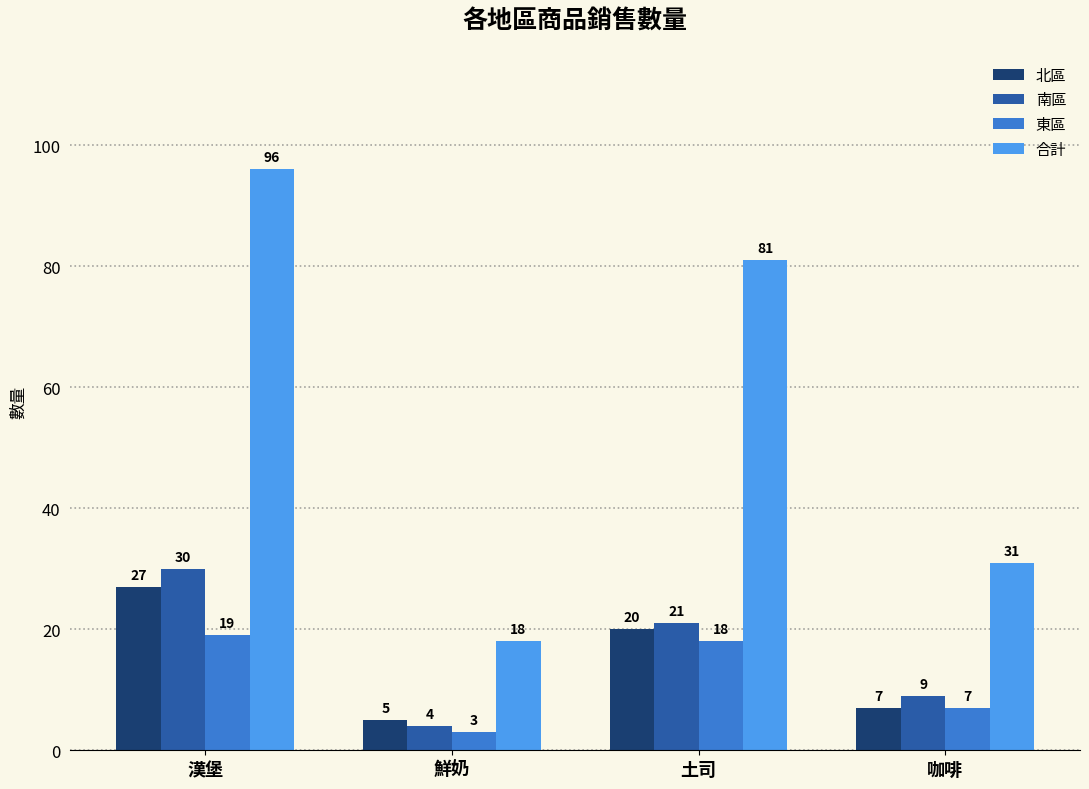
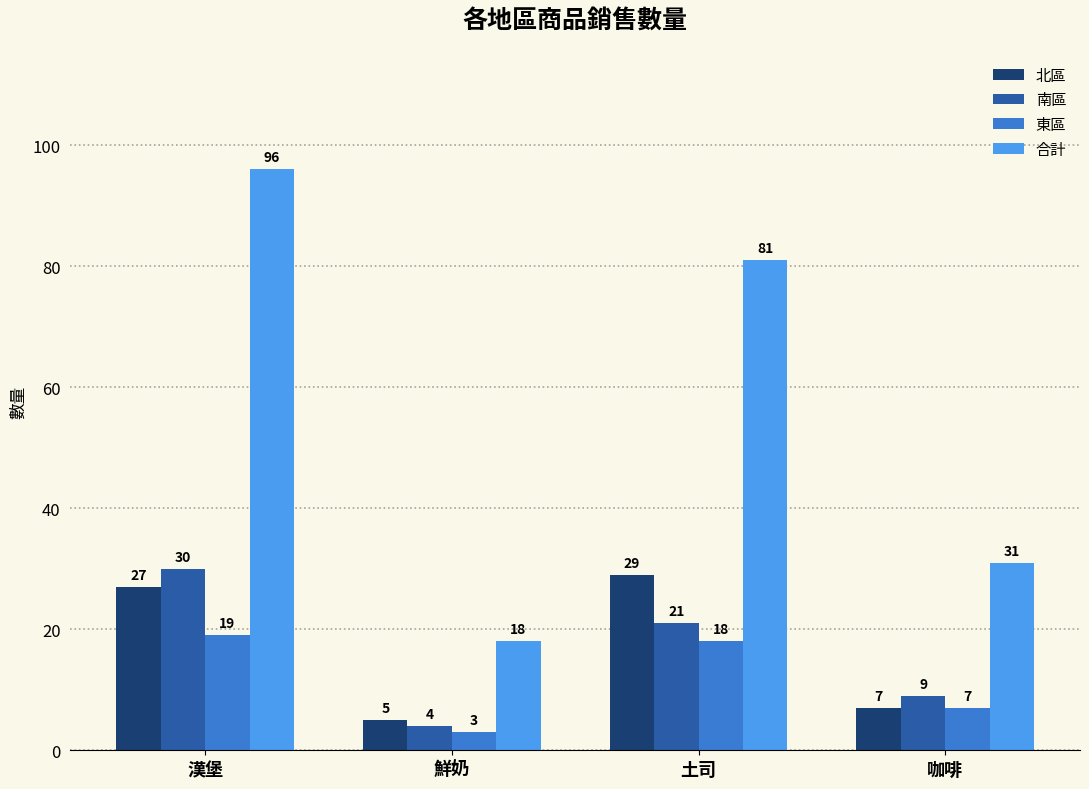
北區, 土司: 20 -> 29
